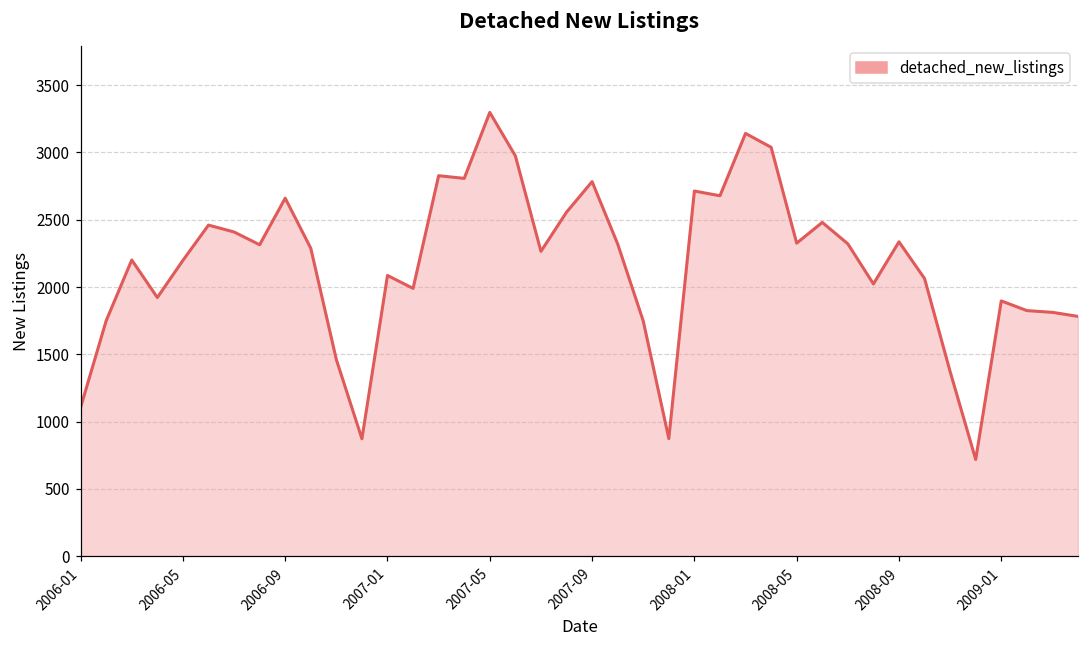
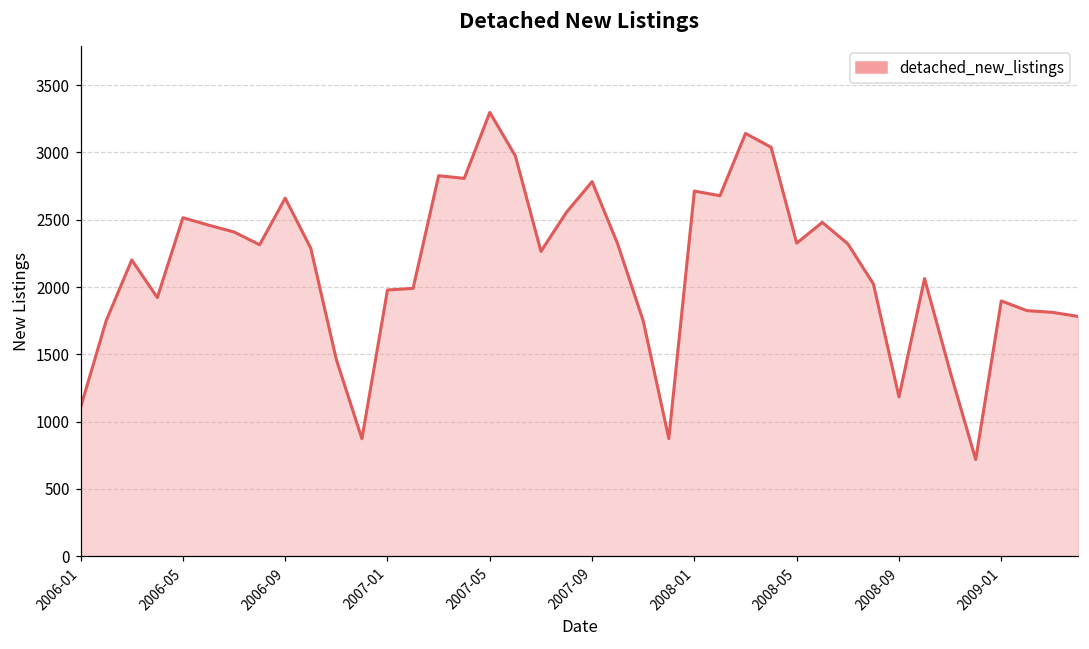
2006-05: 2200 -> 2520
2007-01: 2090 -> 1980
2008-09: 2340 -> 1180
